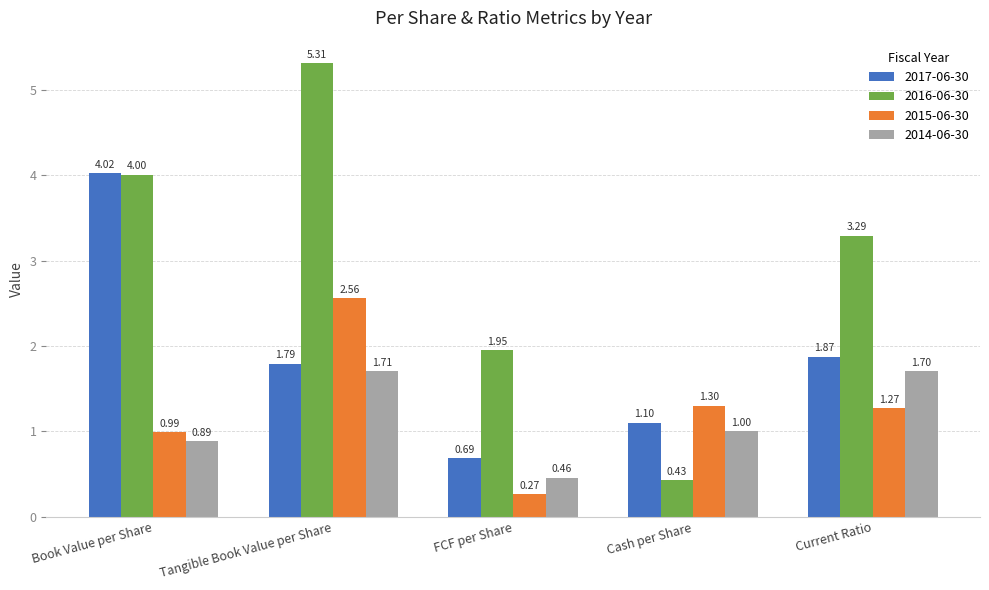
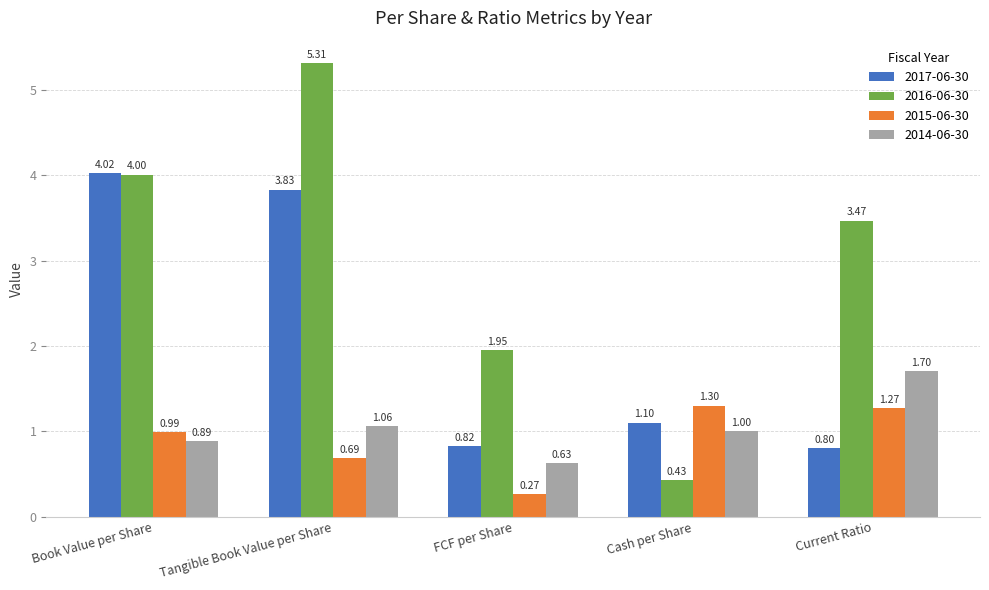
2017-06-30, Tangible Book Value per Share: 1.79 -> 3.83
2015-06-30, Tangible Book Value per Share: 2.56 -> 0.69
2014-06-30, Tangible Book Value per Share: 1.71 -> 1.06
2017-06-30, FCF per Share: 0.69 -> 0.82
2014-06-30, FCF per Share: 0.46 -> 0.63
2017-06-30, Current Ratio: 1.87 -> 0.80
2016-06-30, Current Ratio: 3.29 -> 3.47
